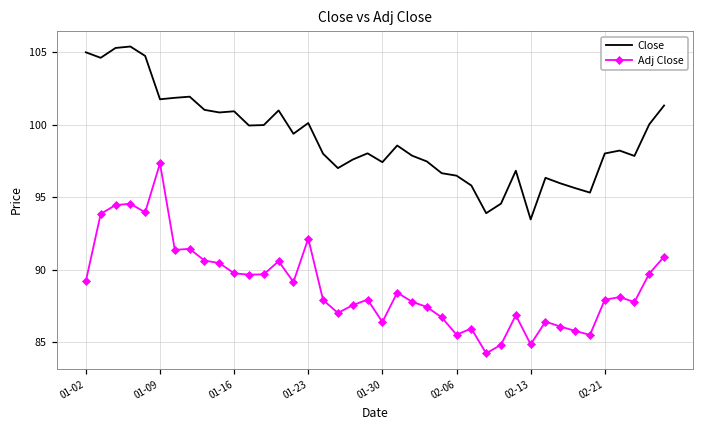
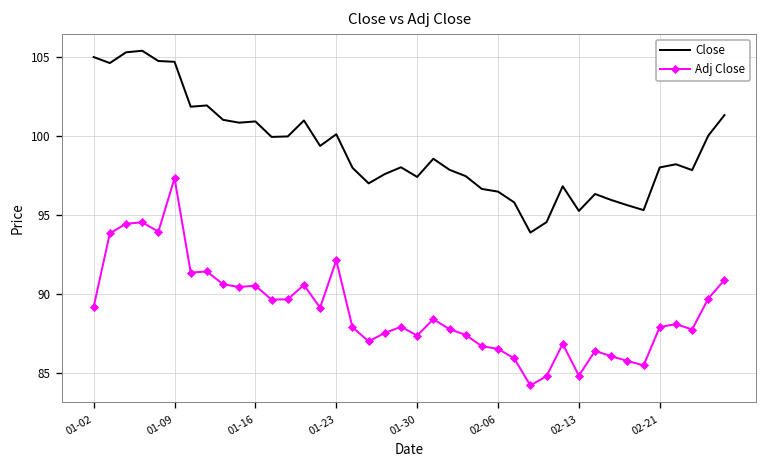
Close, 01-09: 101.8 -> 104.7
Adj Close, 01-16: 89.8 -> 90.6
Adj Close, 01-30: 86.4 -> 87.4
Adj Close, 02-06: 85.5 -> 86.6
Close, 02-13: 93.5 -> 95.3
